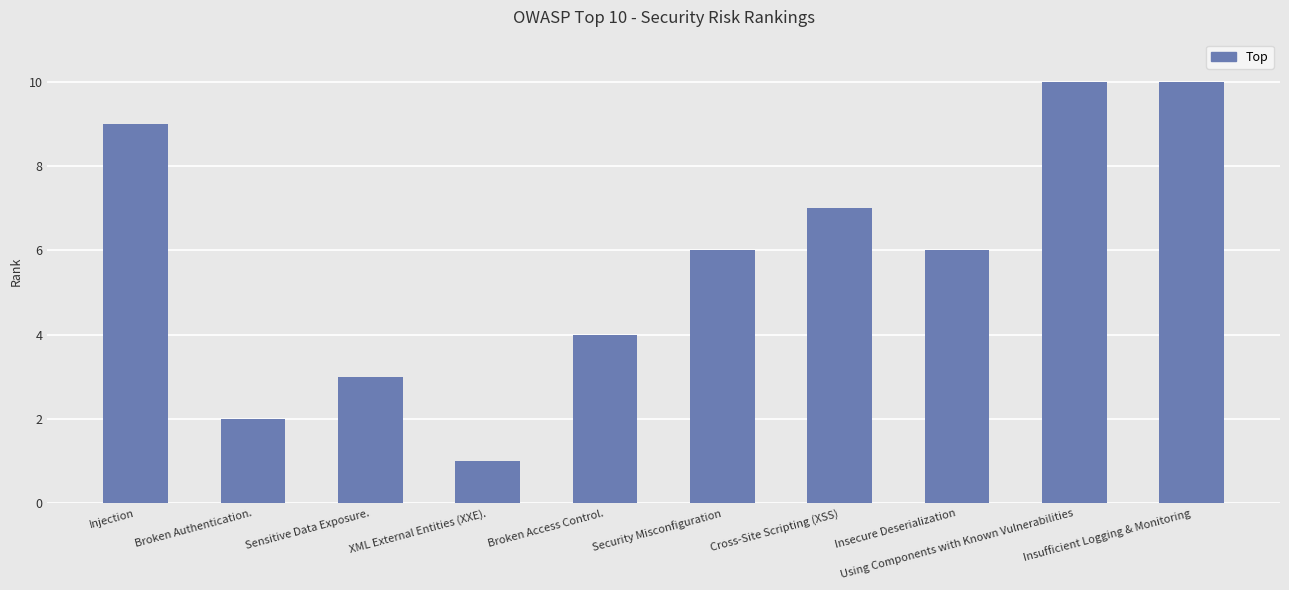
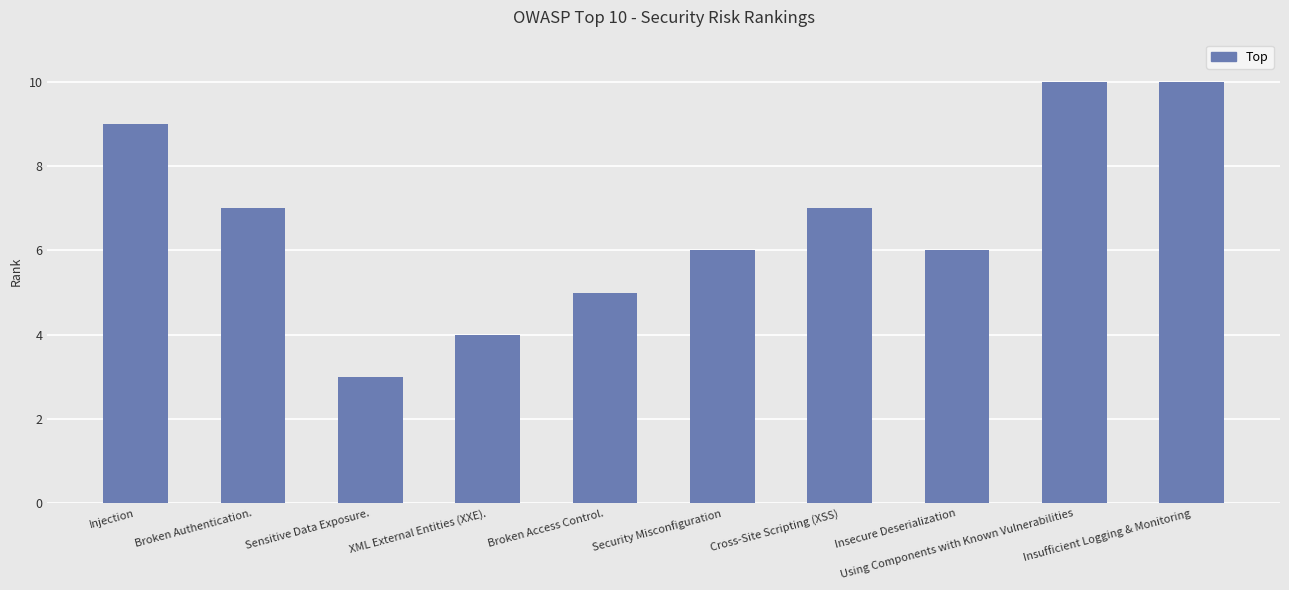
Broken Authentication.: 2 -> 7
XML External Entities (XXE).: 1 -> 4
Broken Access Control.: 4 -> 5
